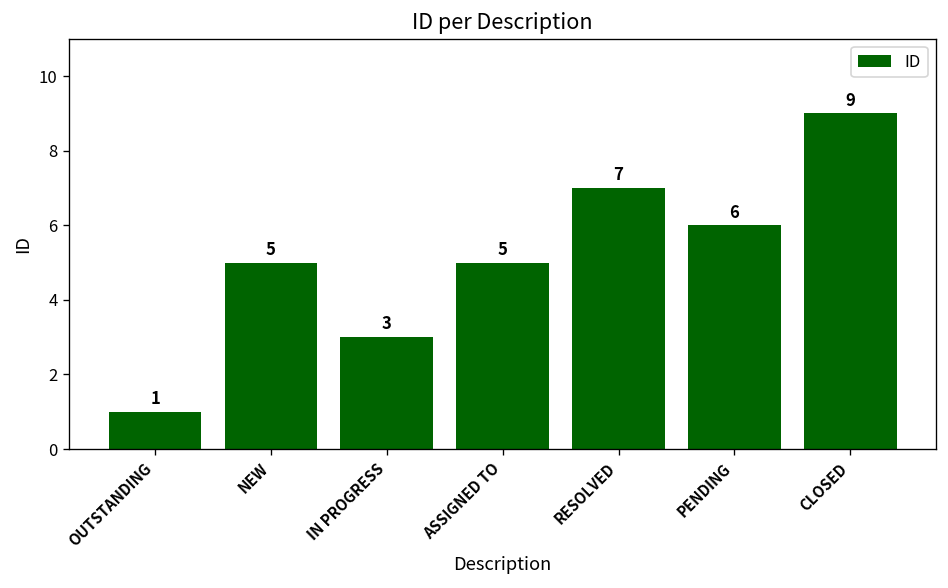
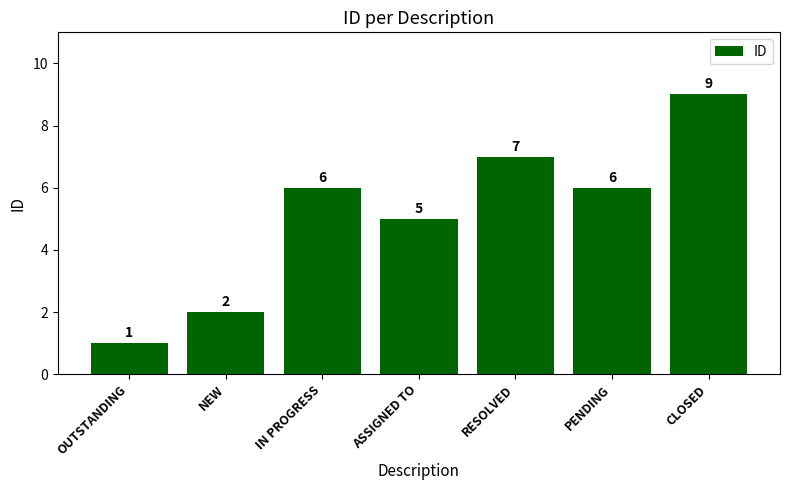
NEW: 5 -> 2
IN PROGRESS: 3 -> 6
